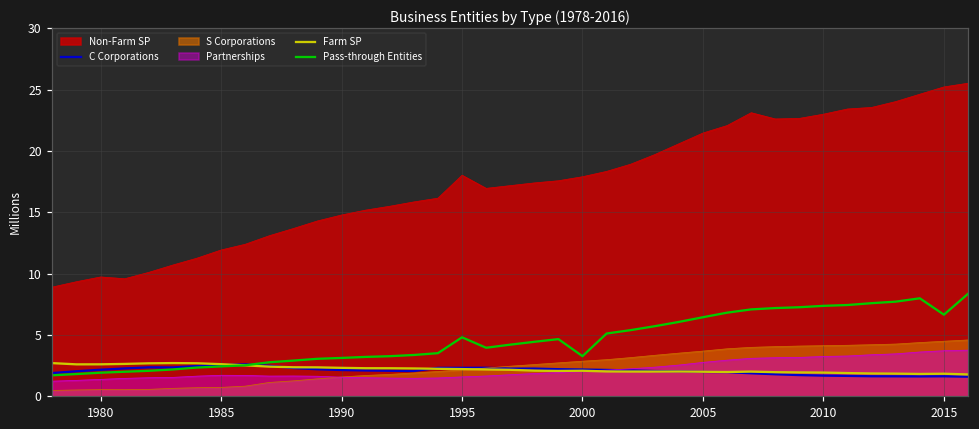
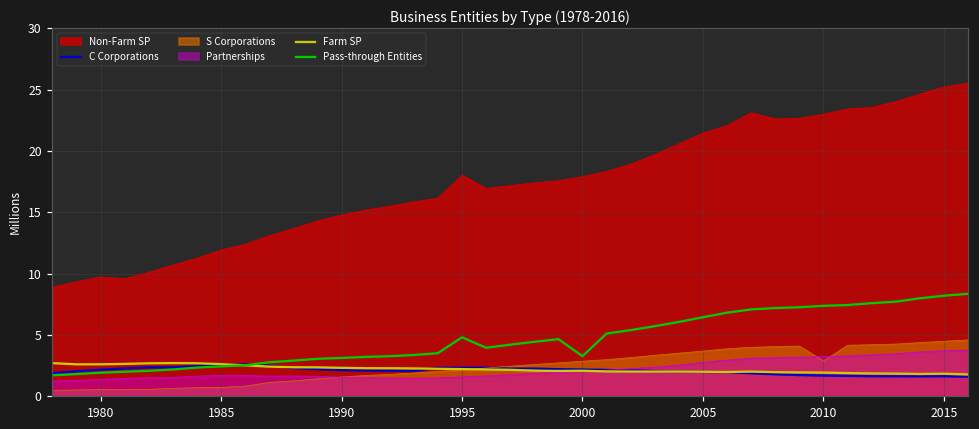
S Corporations, 2010: 4.1 -> 2.9
Pass-through Entities, 2015: 6.7 -> 8.2
